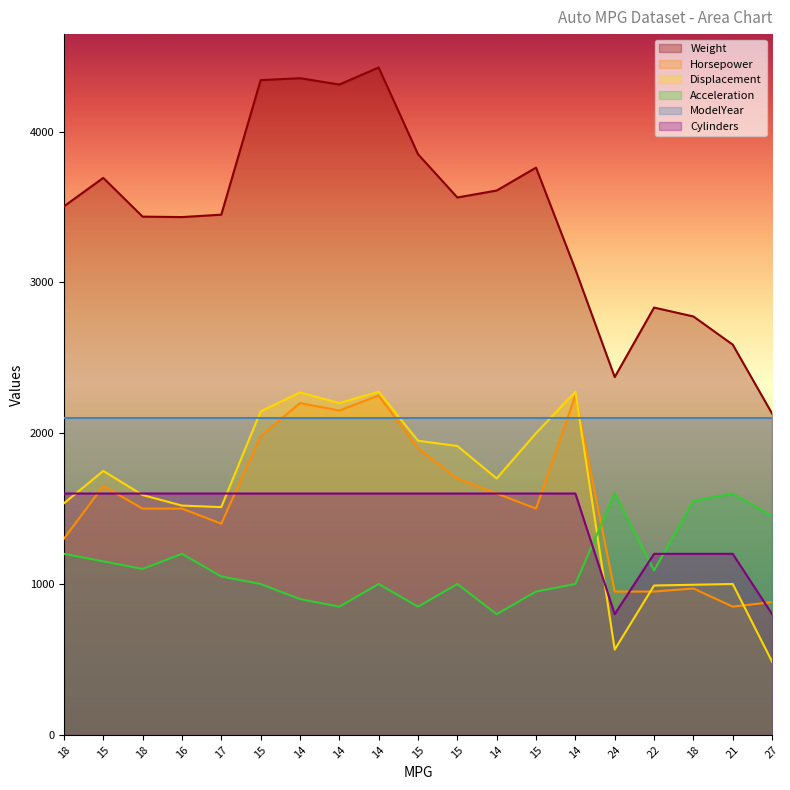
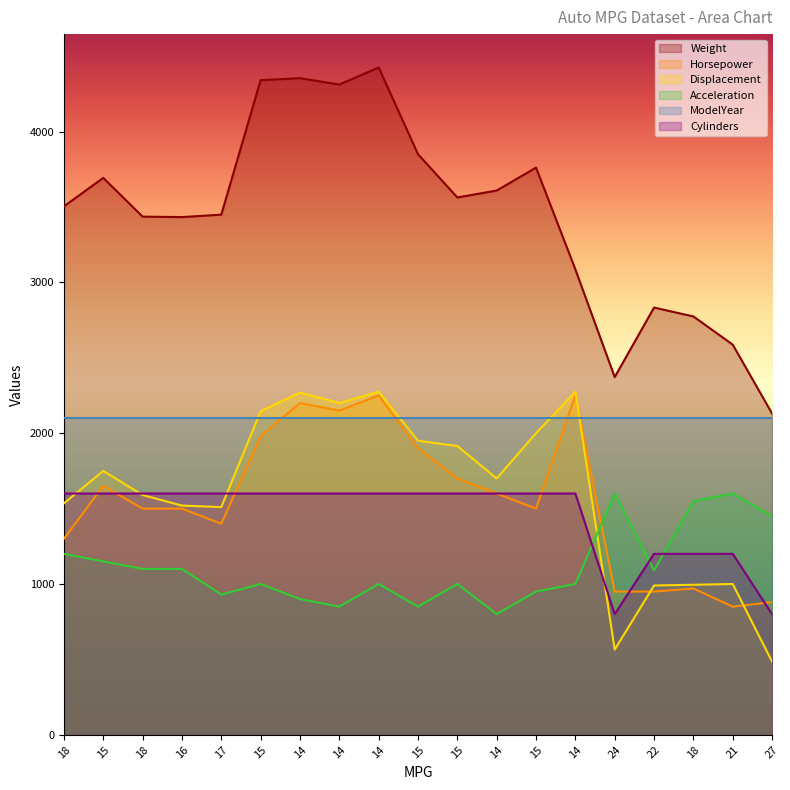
Acceleration, 16: 1200 -> 1100
Acceleration, 17: 1050 -> 930
